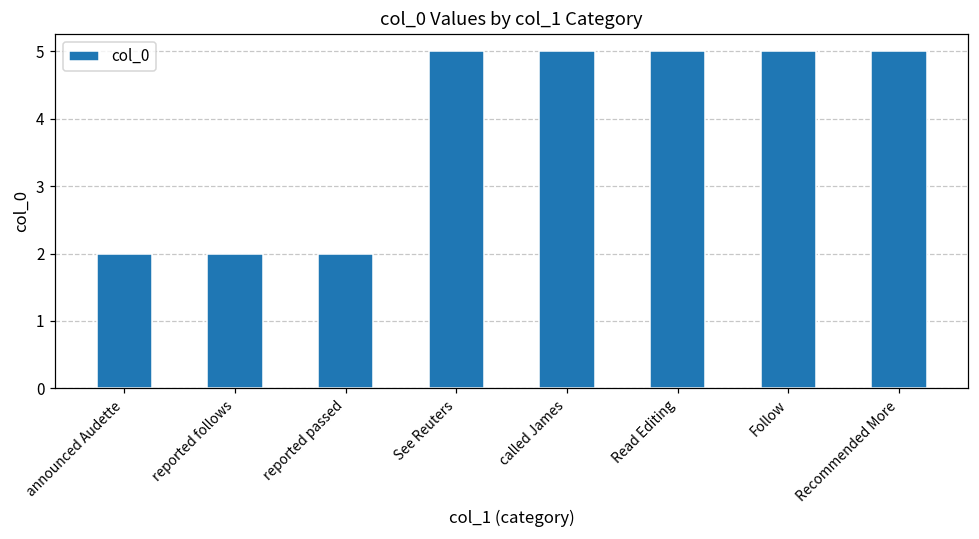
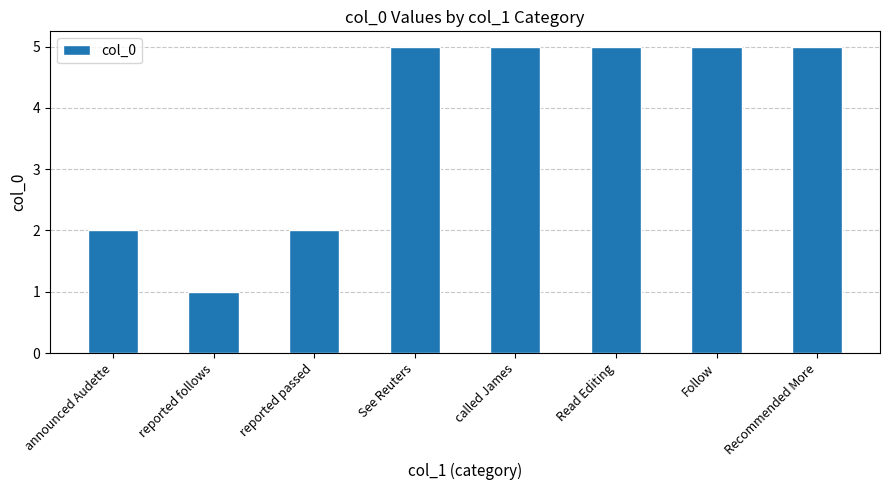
reported follows: 2 -> 1
